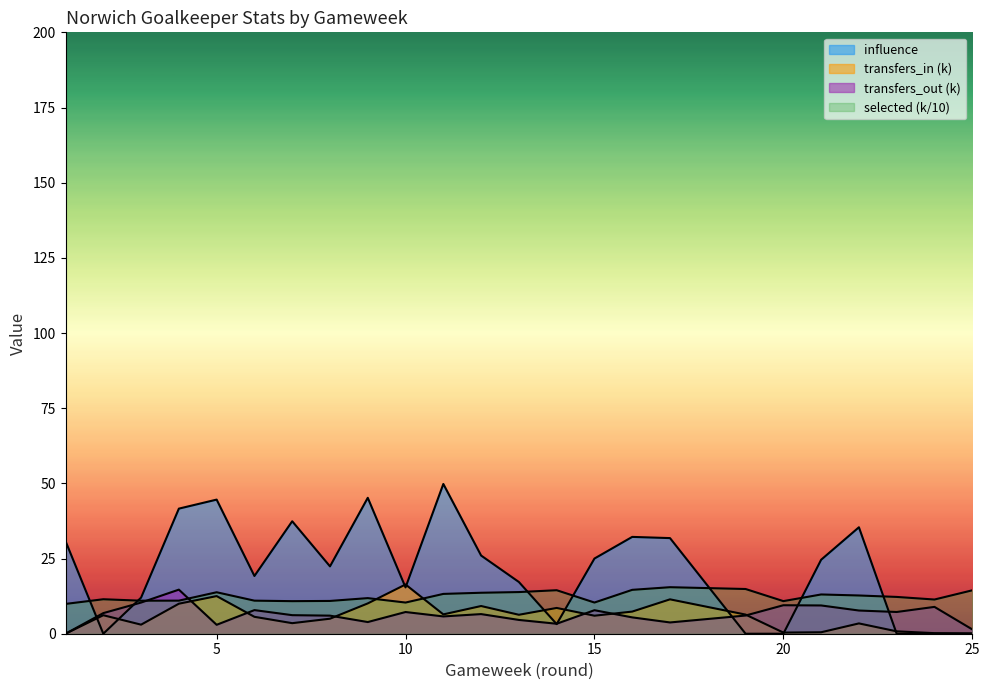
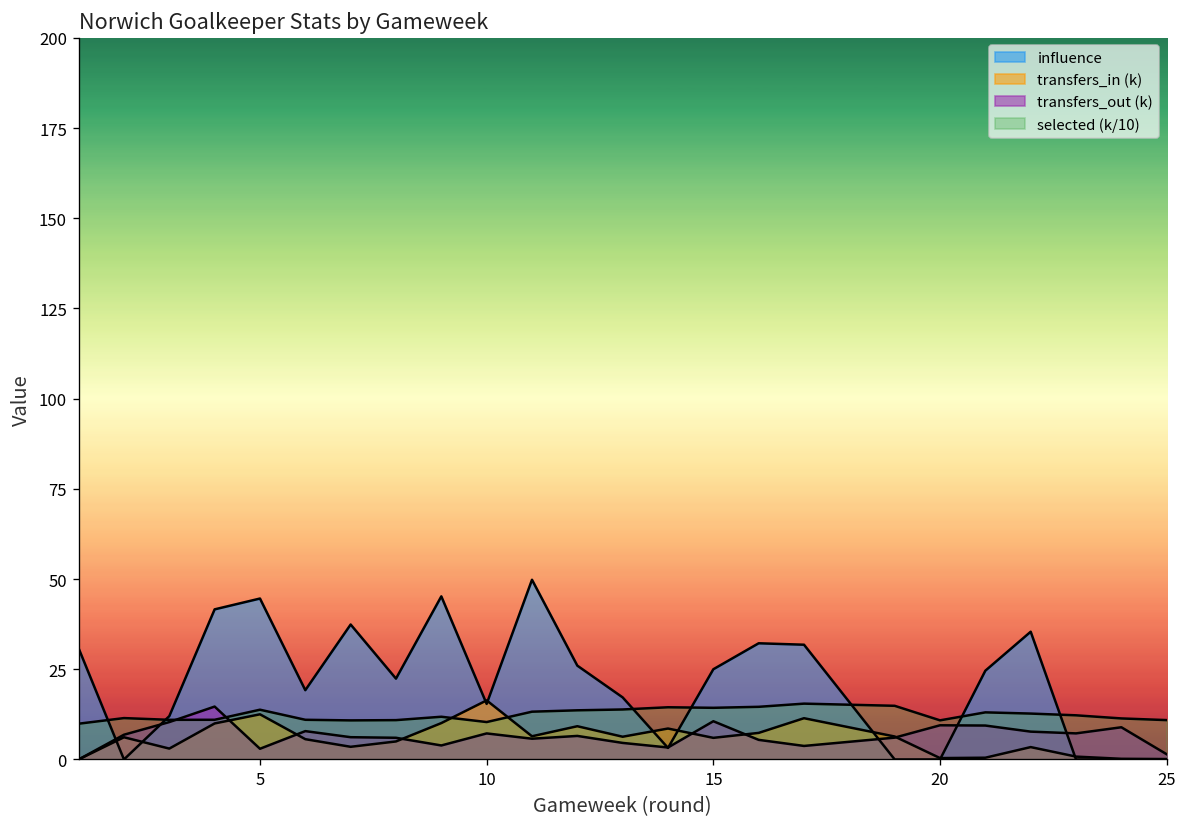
transfers_out (k), 15: 8 -> 11
selected (k/10), 15: 10 -> 14
selected (k/10), 25: 14 -> 11
